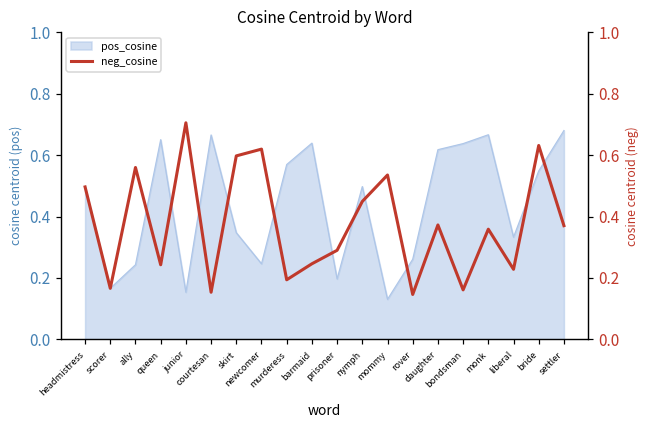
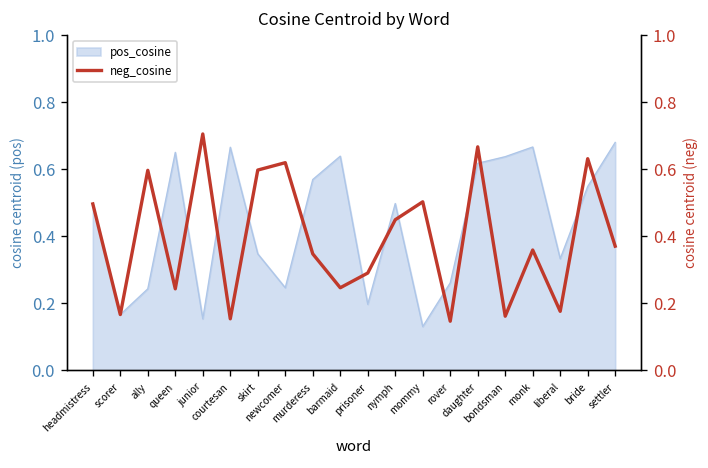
neg_cosine, ally: 0.56 -> 0.60
neg_cosine, murderess: 0.19 -> 0.35
neg_cosine, mommy: 0.54 -> 0.50
neg_cosine, daughter: 0.37 -> 0.67
neg_cosine, liberal: 0.23 -> 0.18
